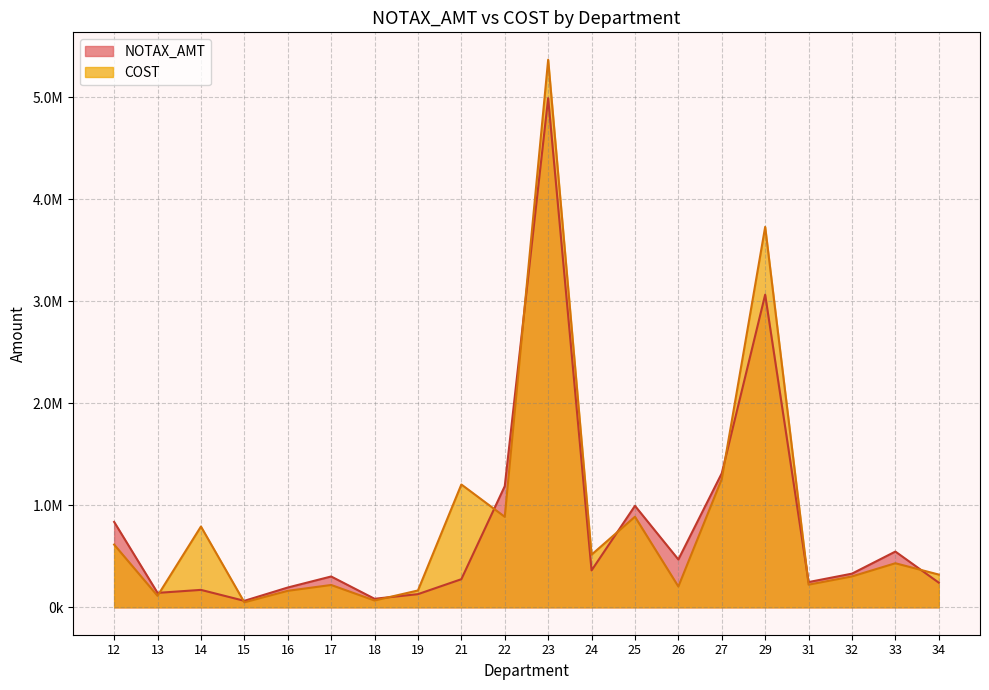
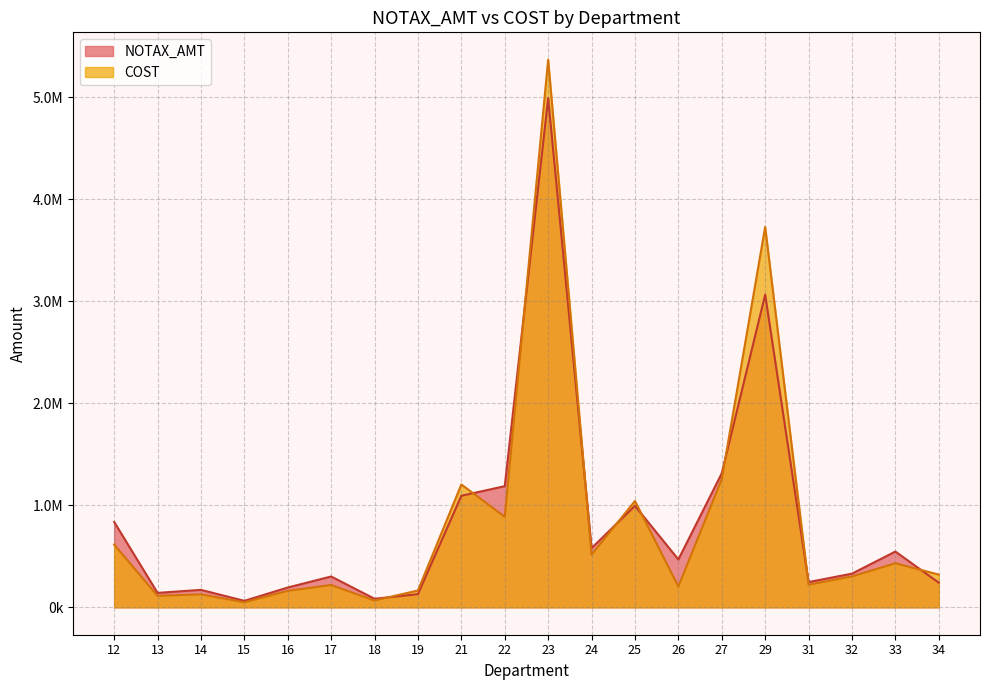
COST, 14: 790000 -> 130000
NOTAX_AMT, 21: 280000 -> 1090000
NOTAX_AMT, 24: 360000 -> 580000
COST, 25: 890000 -> 1040000
